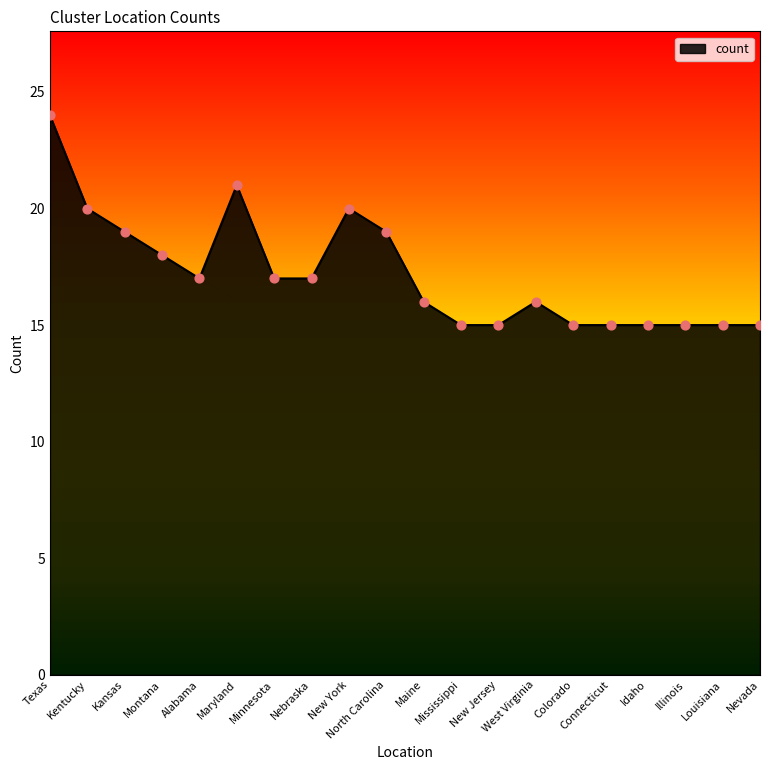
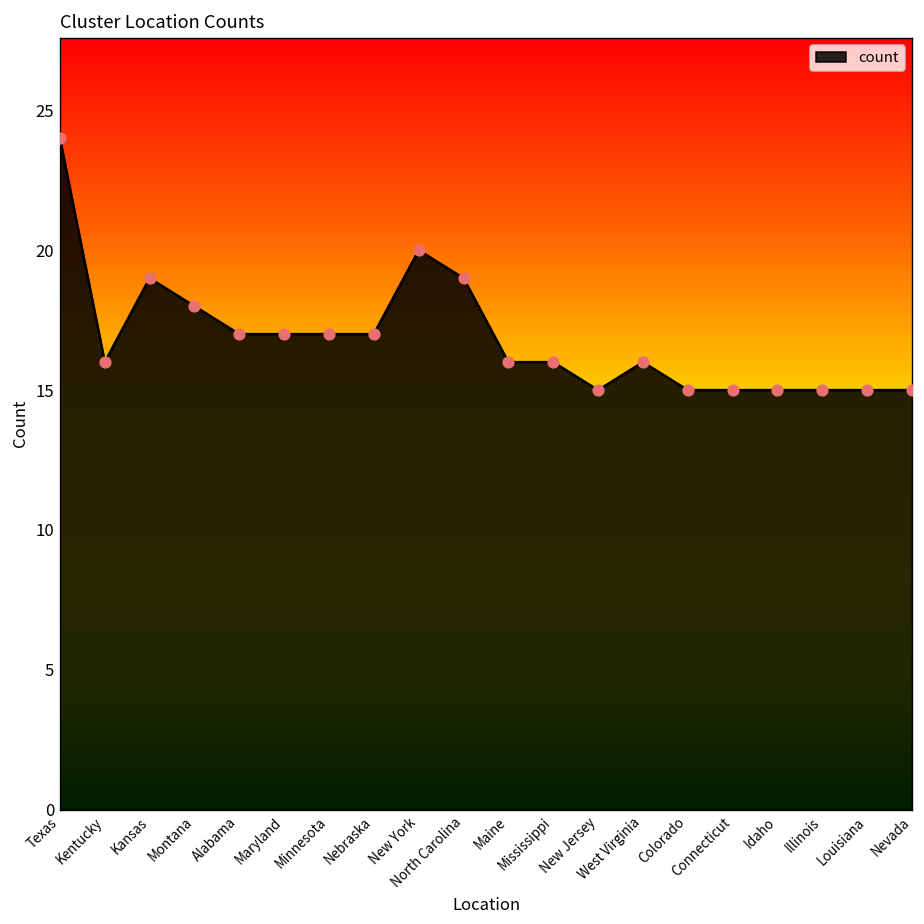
Kentucky: 20 -> 16
Maryland: 21 -> 17
Mississippi: 15 -> 16
